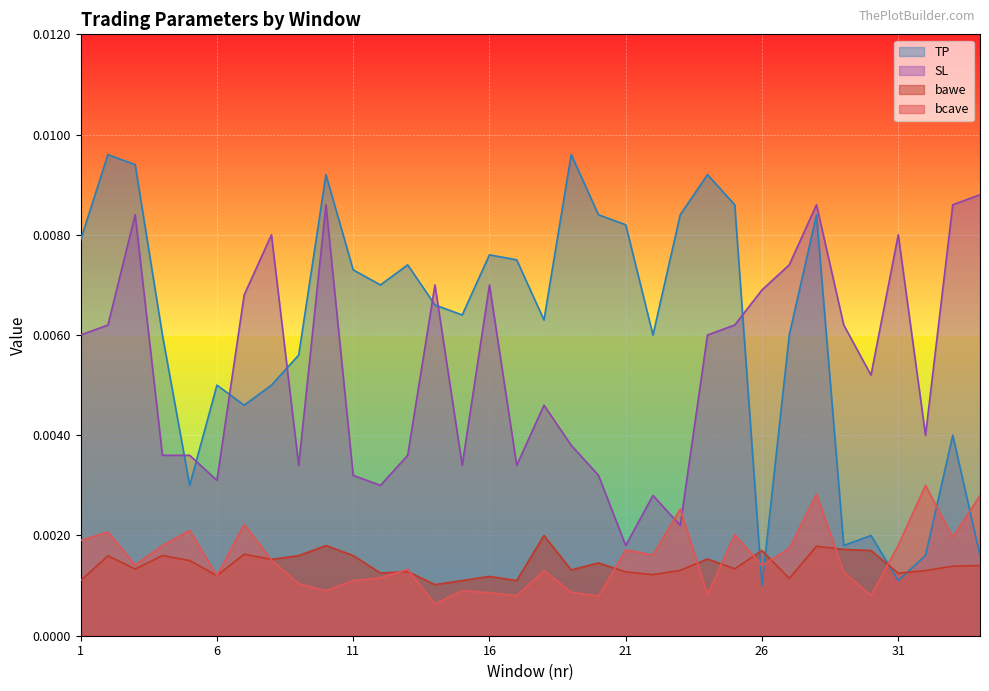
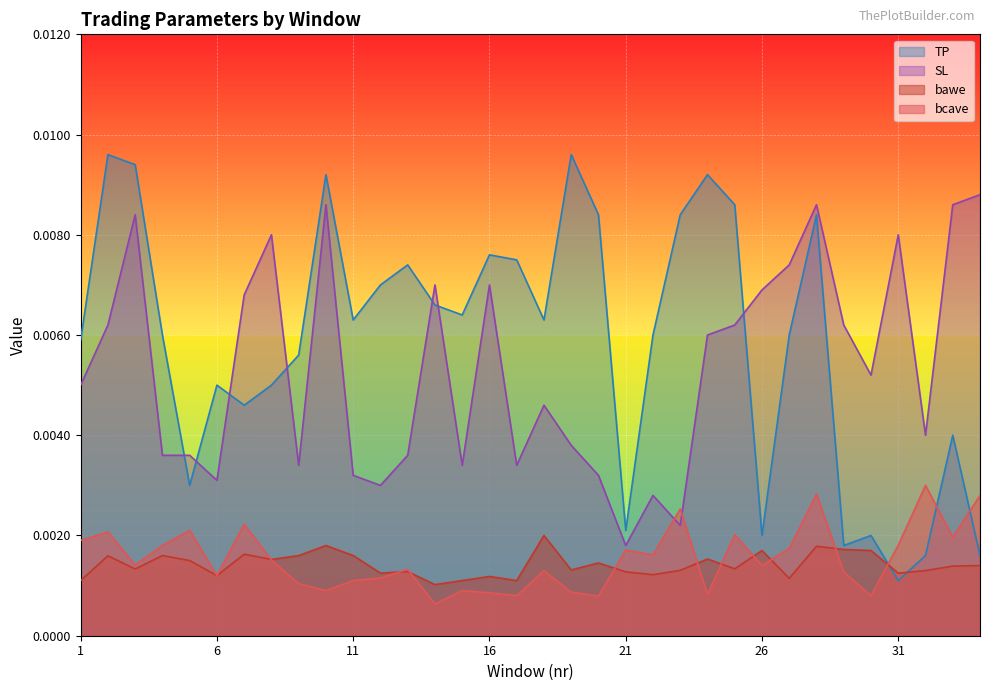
TP, 1: 0.0079 -> 0.0059
SL, 1: 0.006 -> 0.005
TP, 11: 0.0073 -> 0.0063
TP, 21: 0.0082 -> 0.0021
TP, 26: 0.001 -> 0.002
